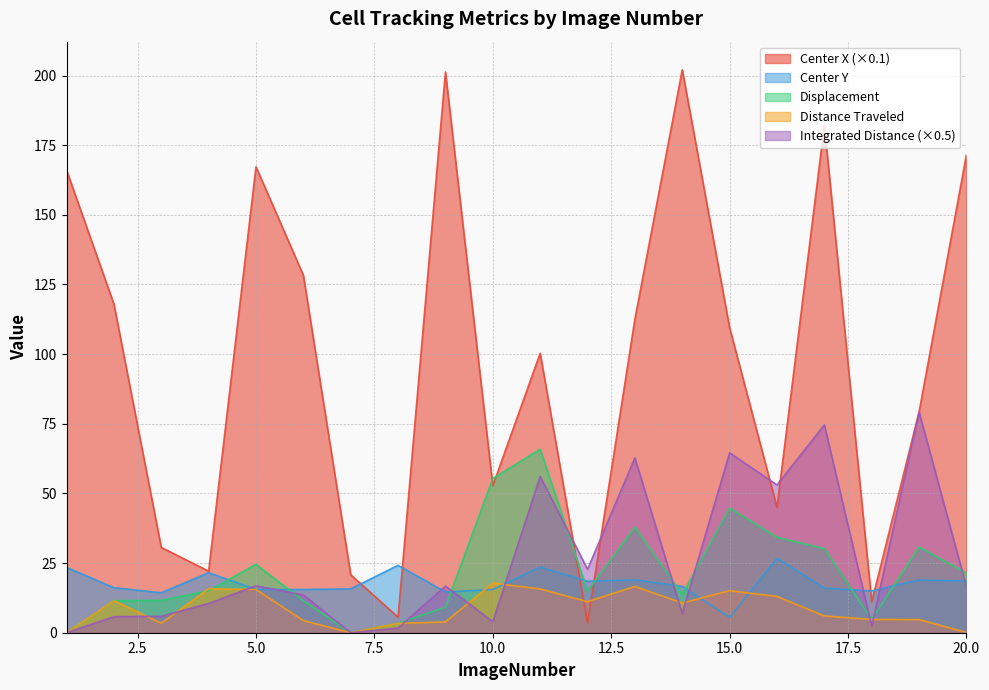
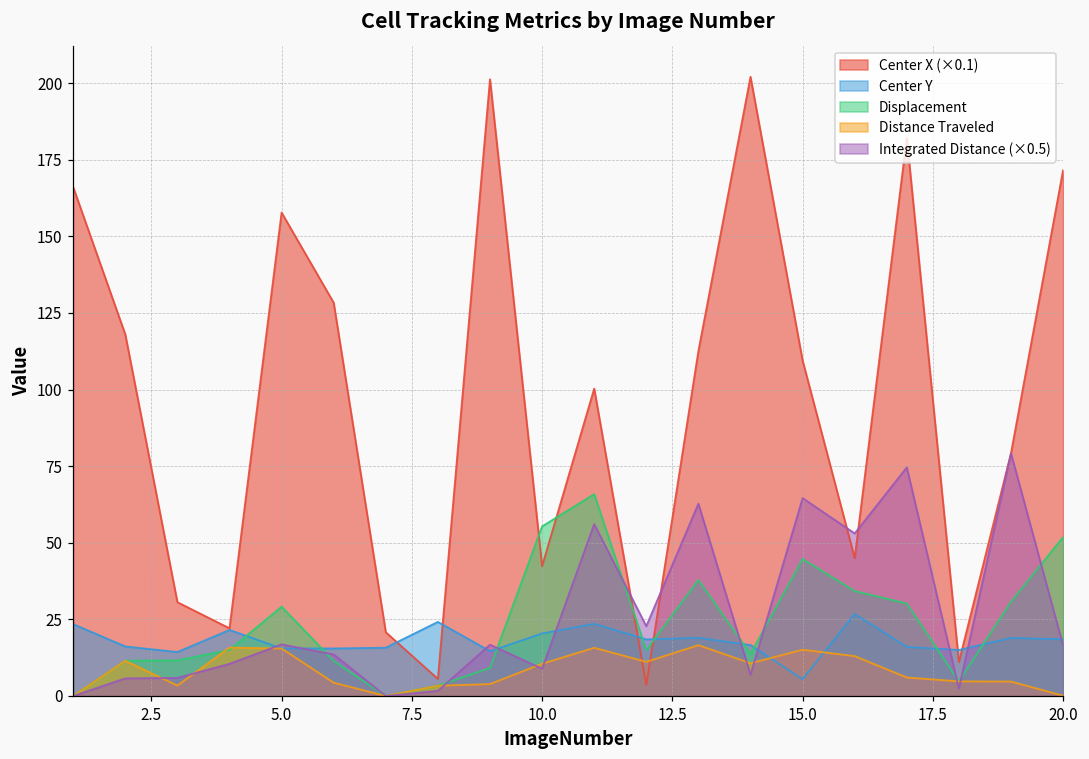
Center X (×0.1), 5.0: 167 -> 158
Displacement, 5.0: 25 -> 29
Center X (×0.1), 10.0: 53 -> 42
Center Y, 10.0: 16 -> 20
Distance Traveled, 10.0: 18 -> 11
Integrated Distance (×0.5), 10.0: 4 -> 9
Displacement, 20.0: 21 -> 52
